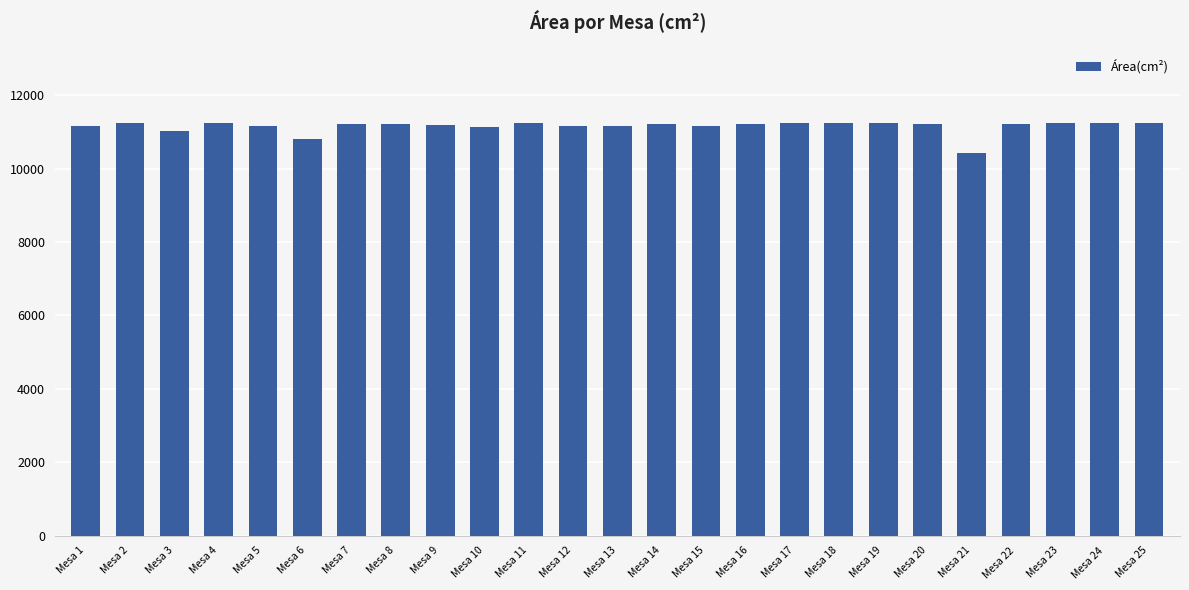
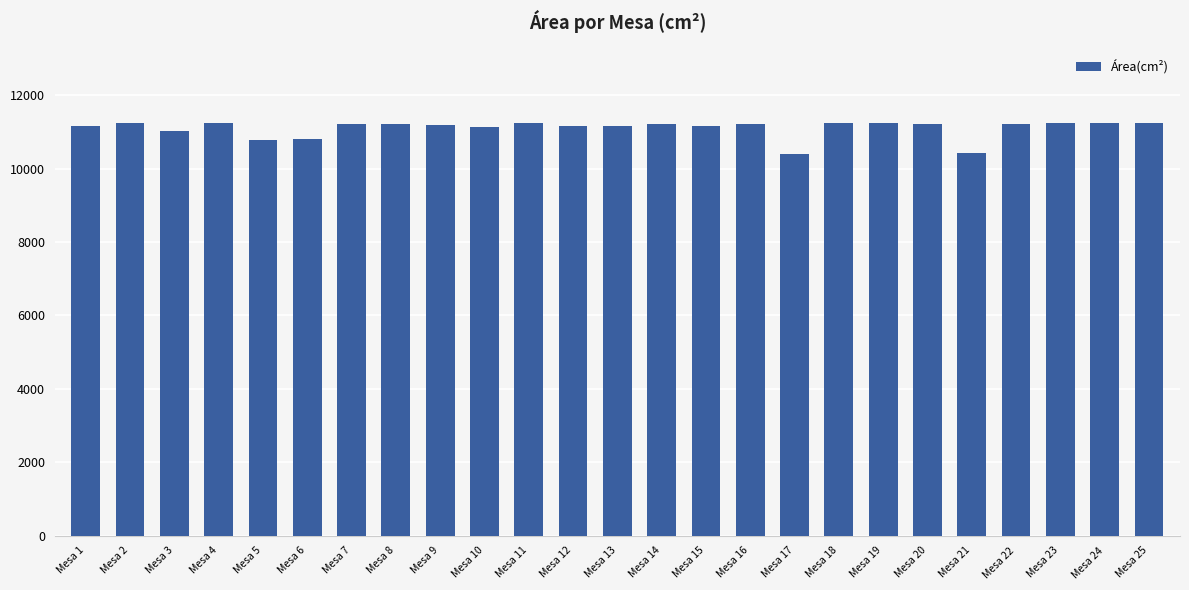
Mesa 5: 11200 -> 10800
Mesa 17: 11200 -> 10400
